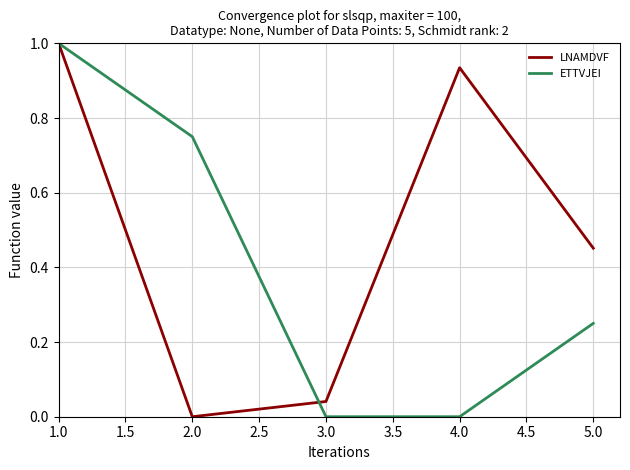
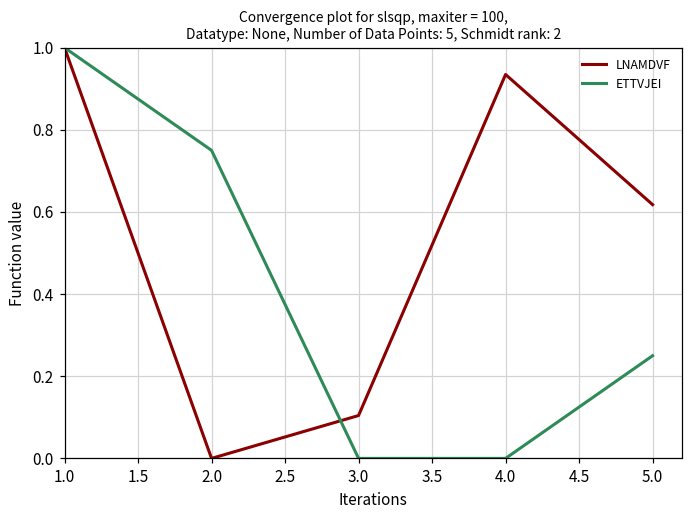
LNAMDVF, 3.0: 0.04 -> 0.10
LNAMDVF, 5.0: 0.45 -> 0.62
